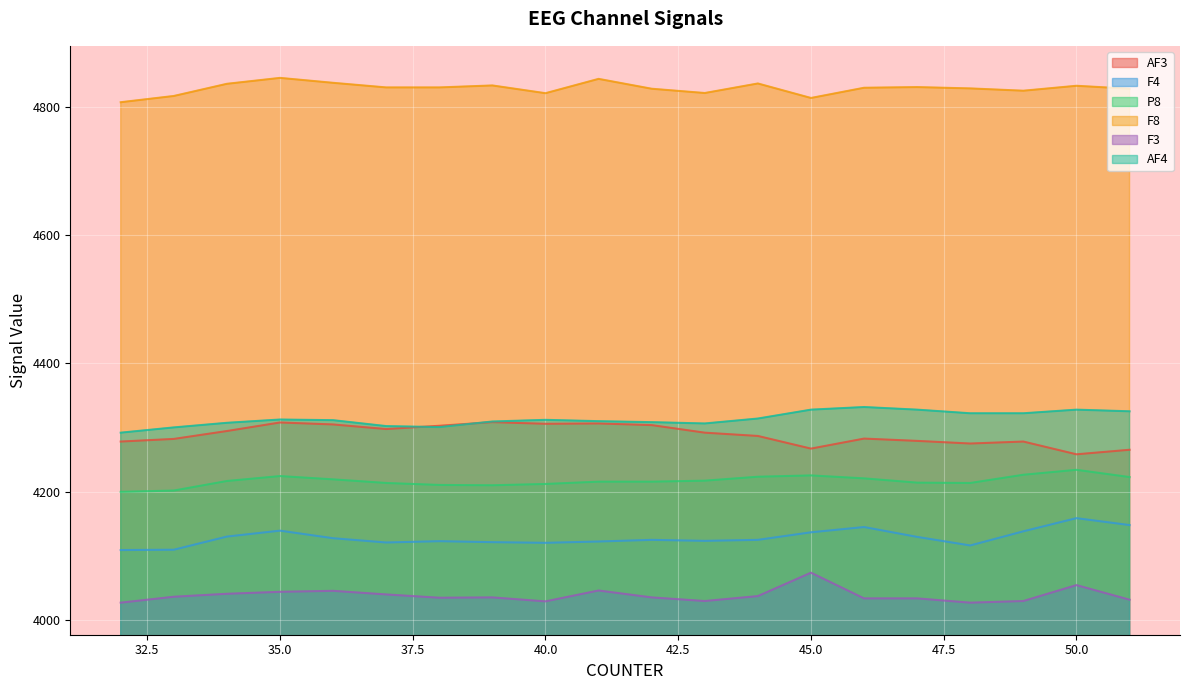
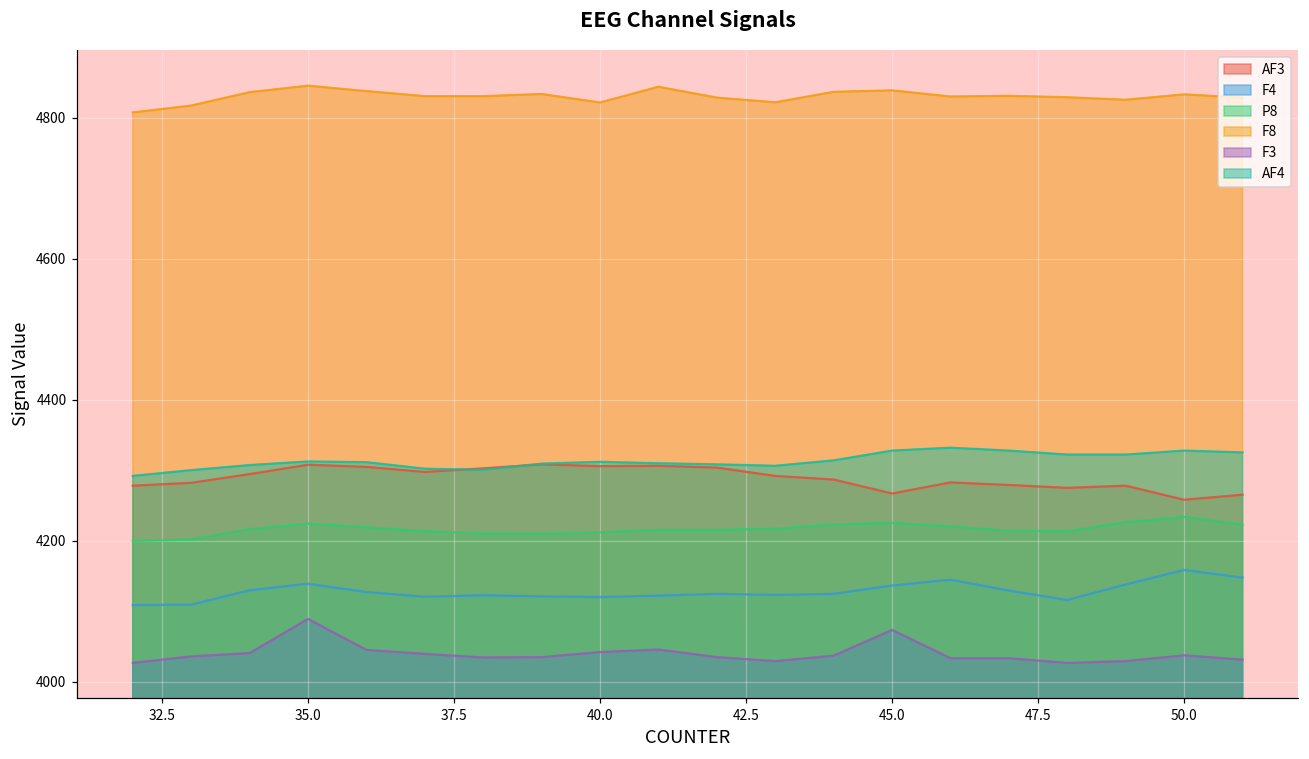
F3, 35.0: 4040 -> 4090
F3, 40.0: 4030 -> 4040
F8, 45.0: 4810 -> 4840
F3, 50.0: 4050 -> 4040
